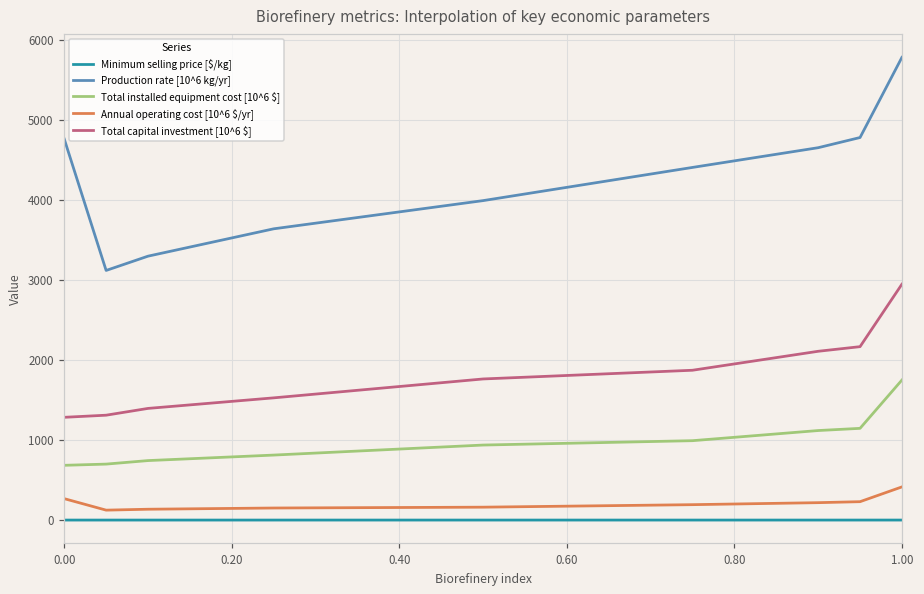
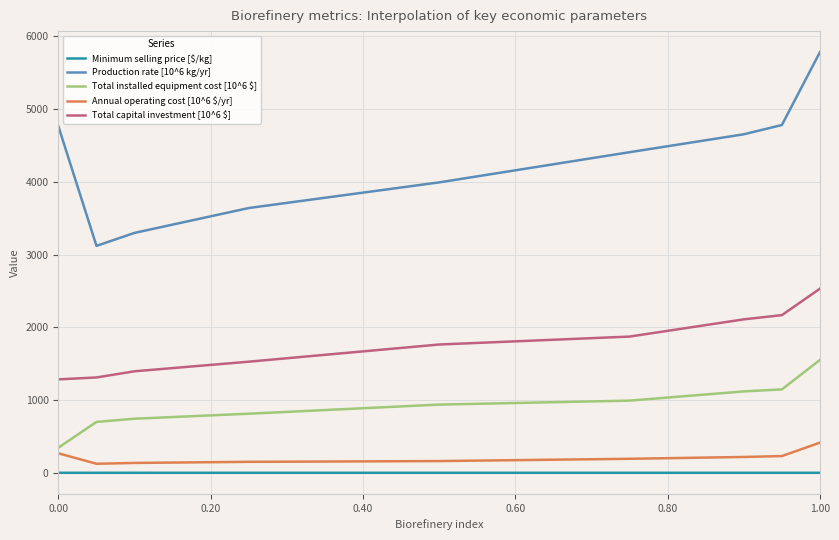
Total installed equipment cost [10^6 $], 0.00: 700 -> 300
Total installed equipment cost [10^6 $], 1.00: 1800 -> 1600
Total capital investment [10^6 $], 1.00: 2900 -> 2500
